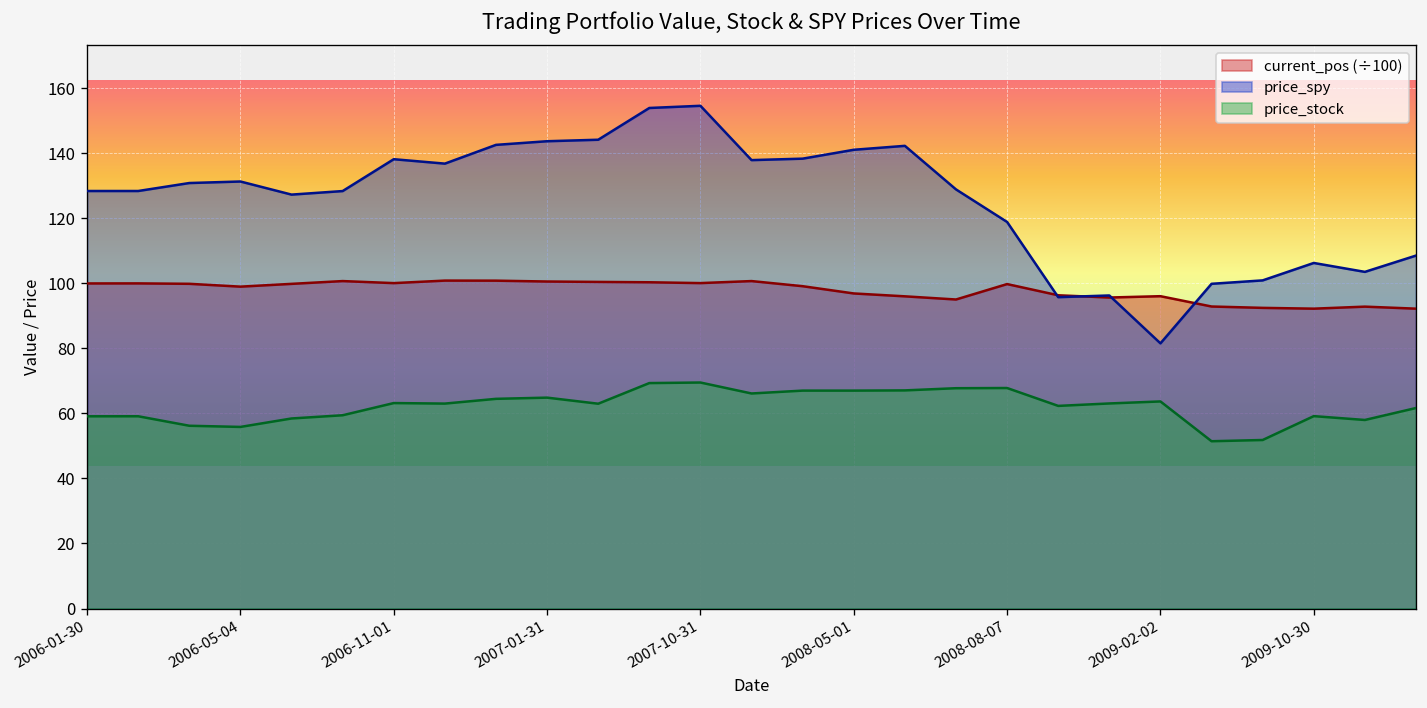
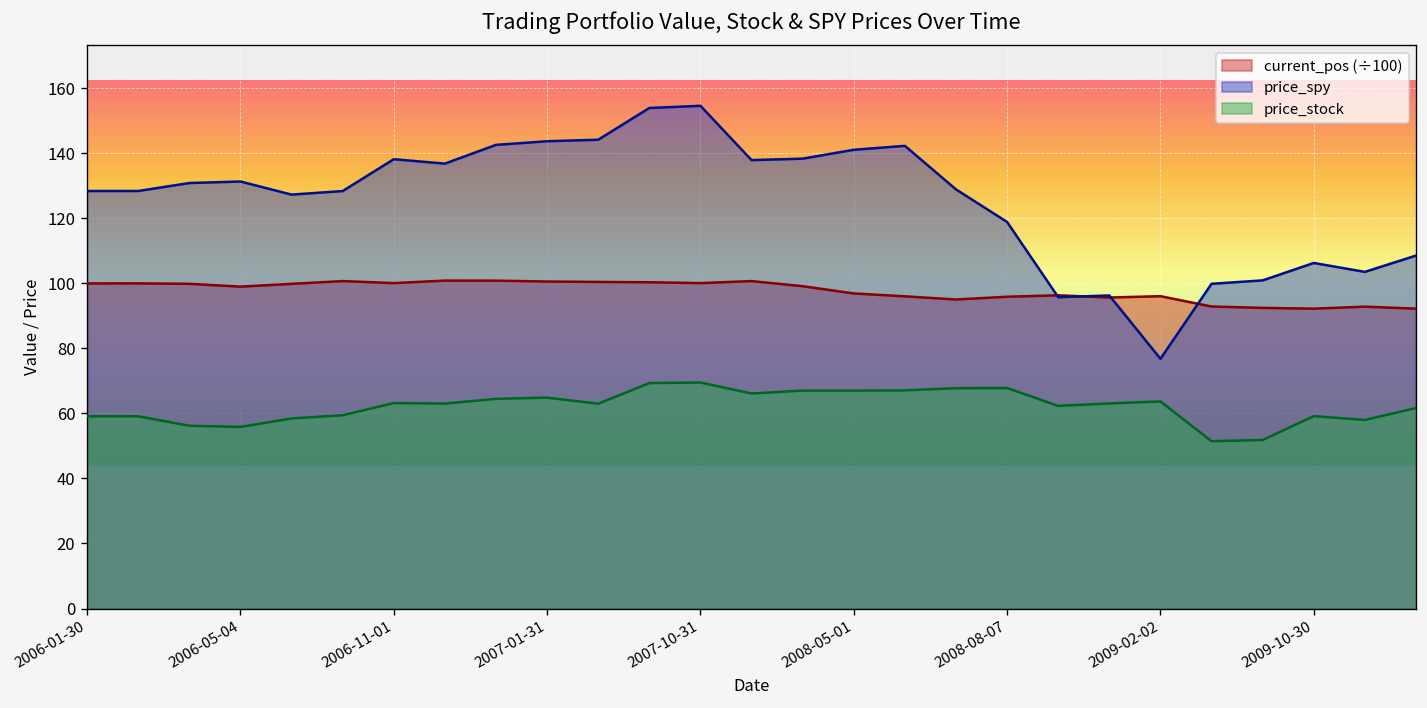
current_pos (÷100), 2008-08-07: 100 -> 96
price_spy, 2009-02-02: 82 -> 77
